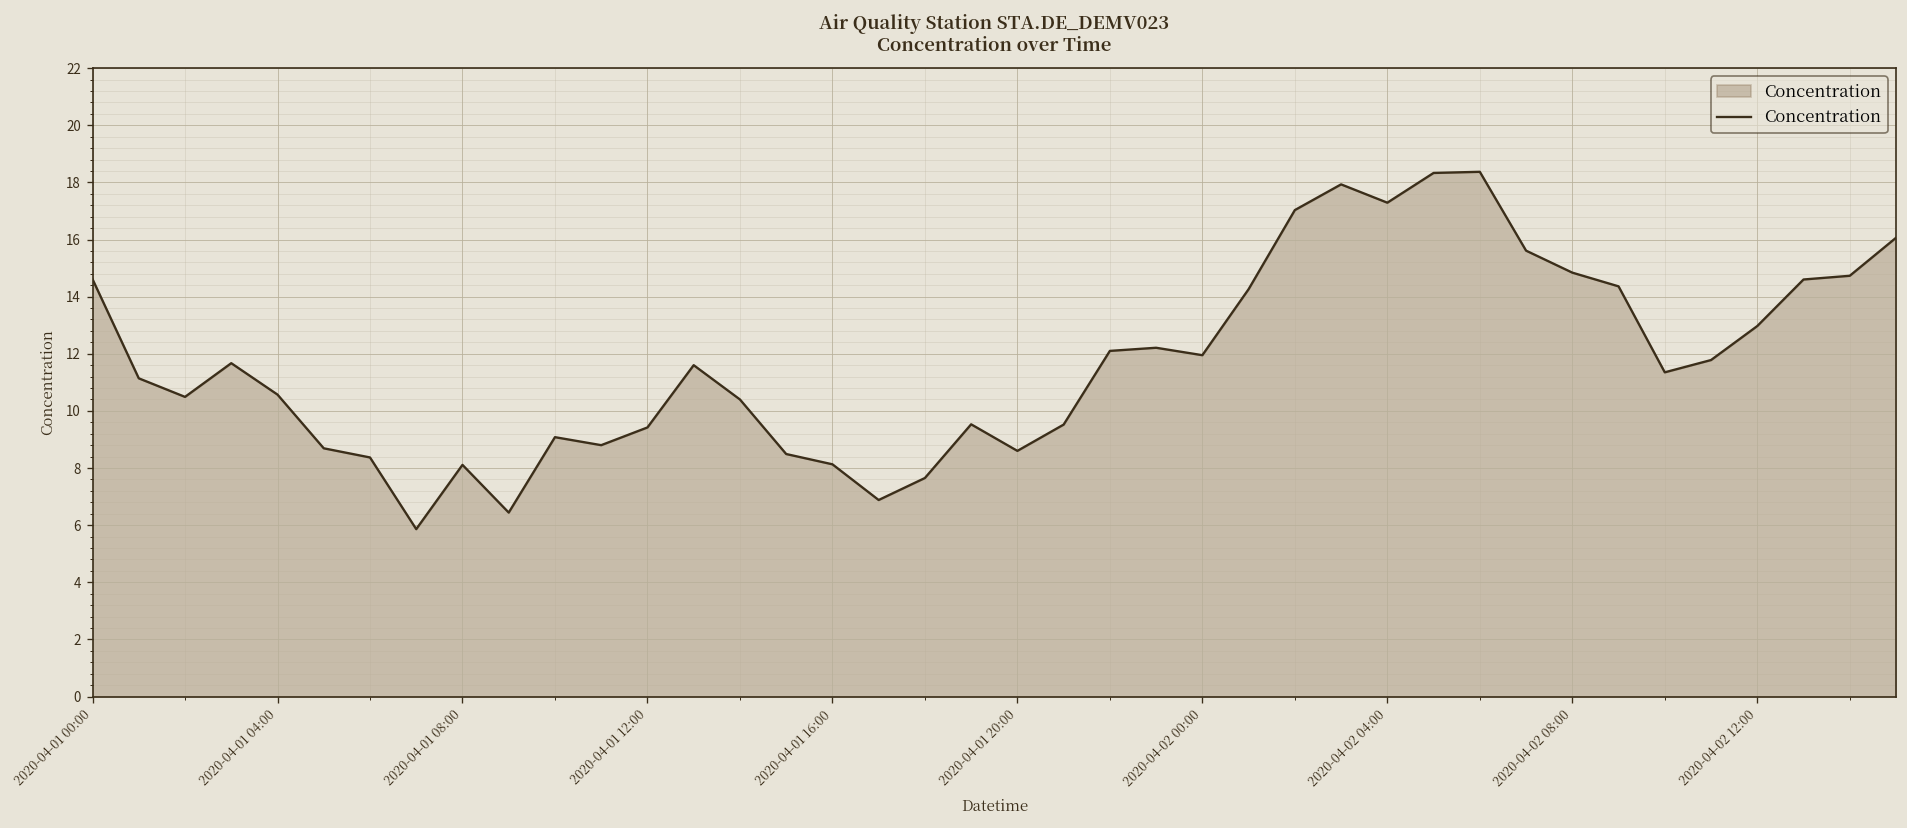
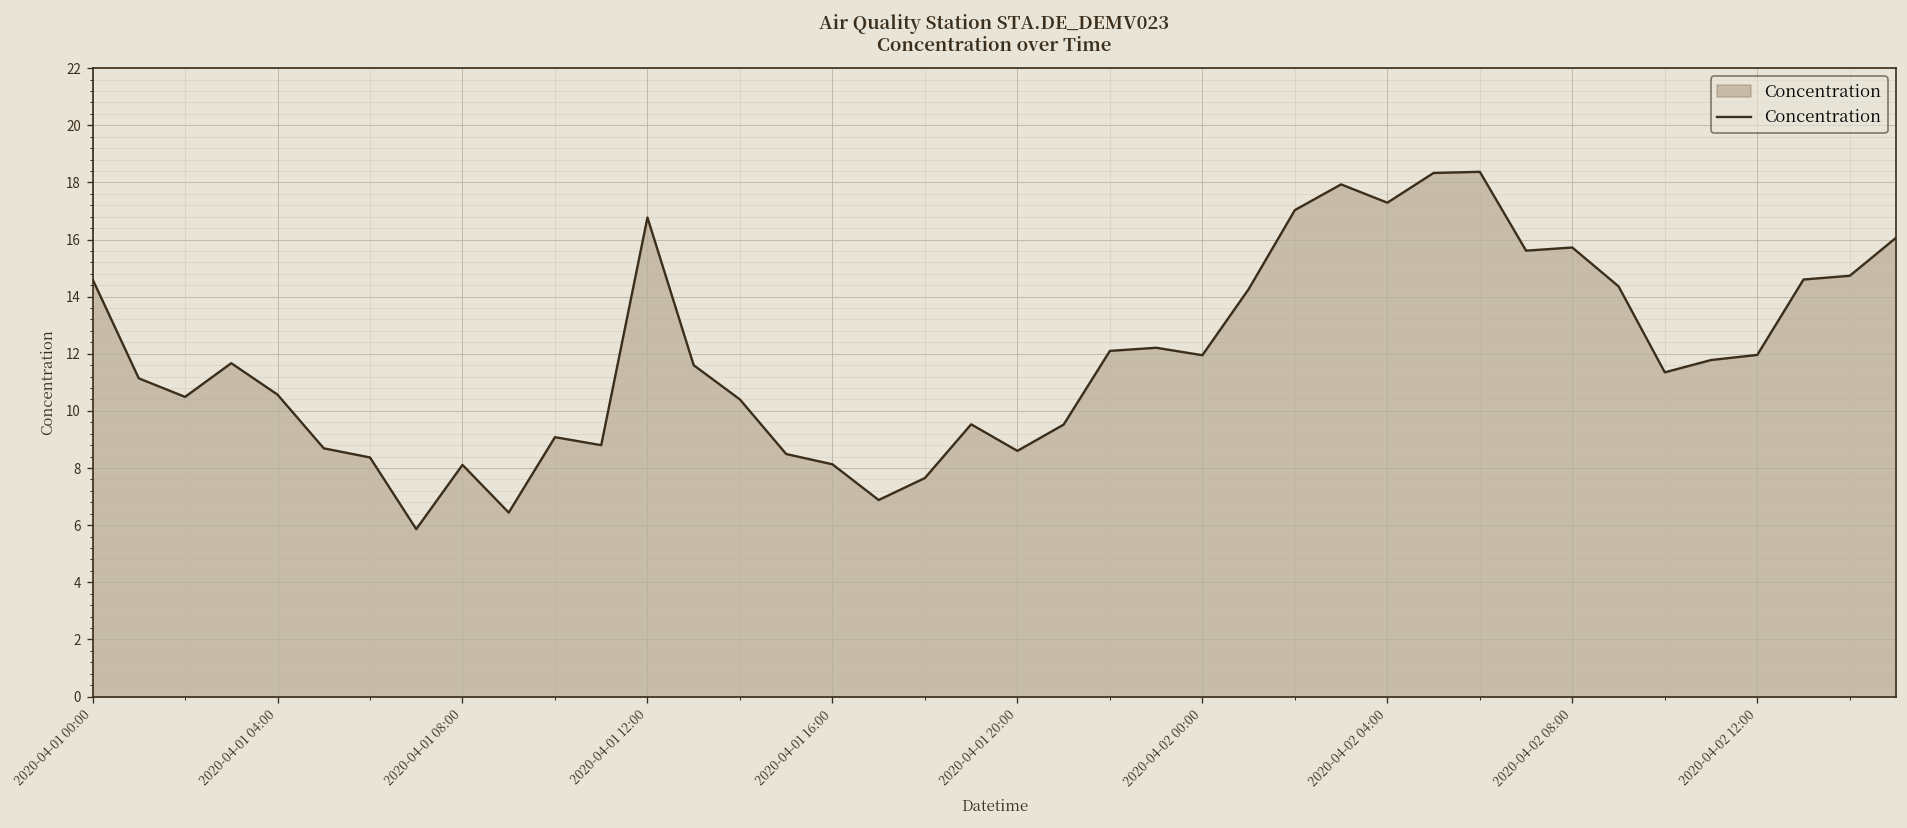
2020-04-01 12:00: 9.4 -> 16.8
2020-04-02 08:00: 14.8 -> 15.7
2020-04-02 12:00: 13.0 -> 12.0
